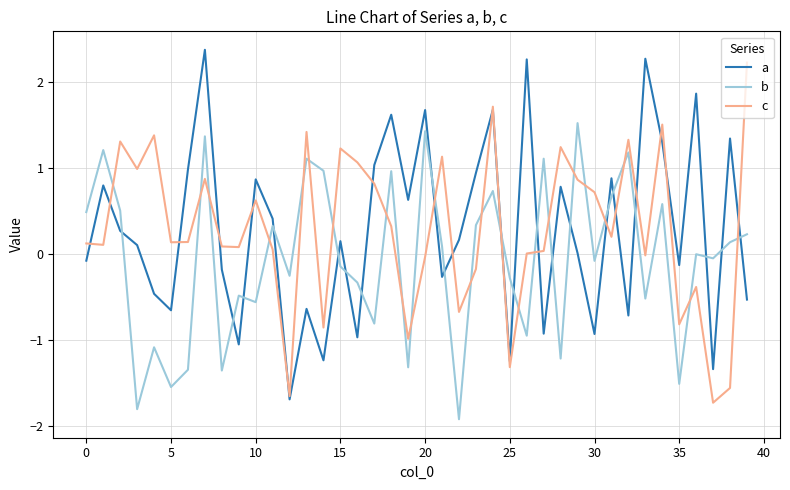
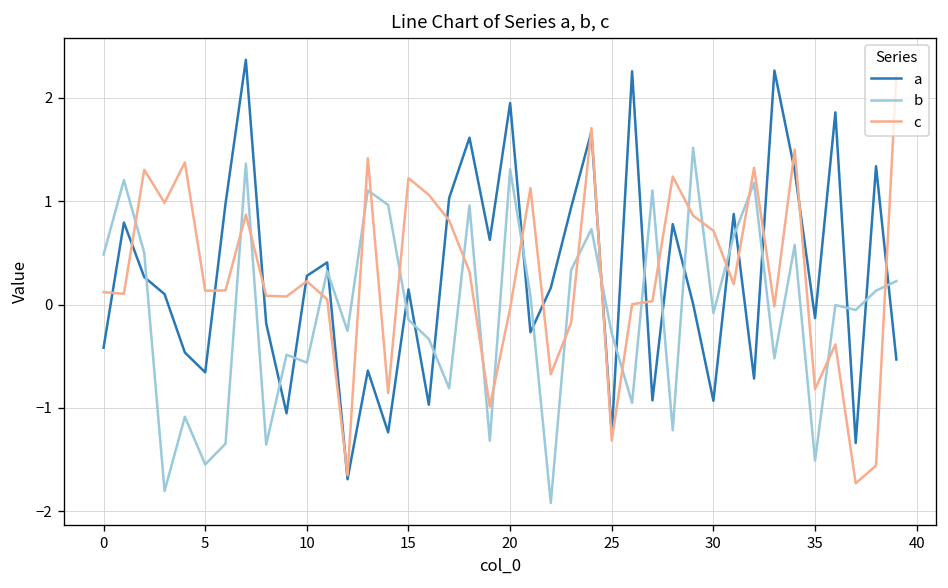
a, 0: -0.1 -> -0.4
a, 10: 0.9 -> 0.3
c, 10: 0.6 -> 0.2
a, 20: 1.7 -> 2.0
b, 20: 1.4 -> 1.3
